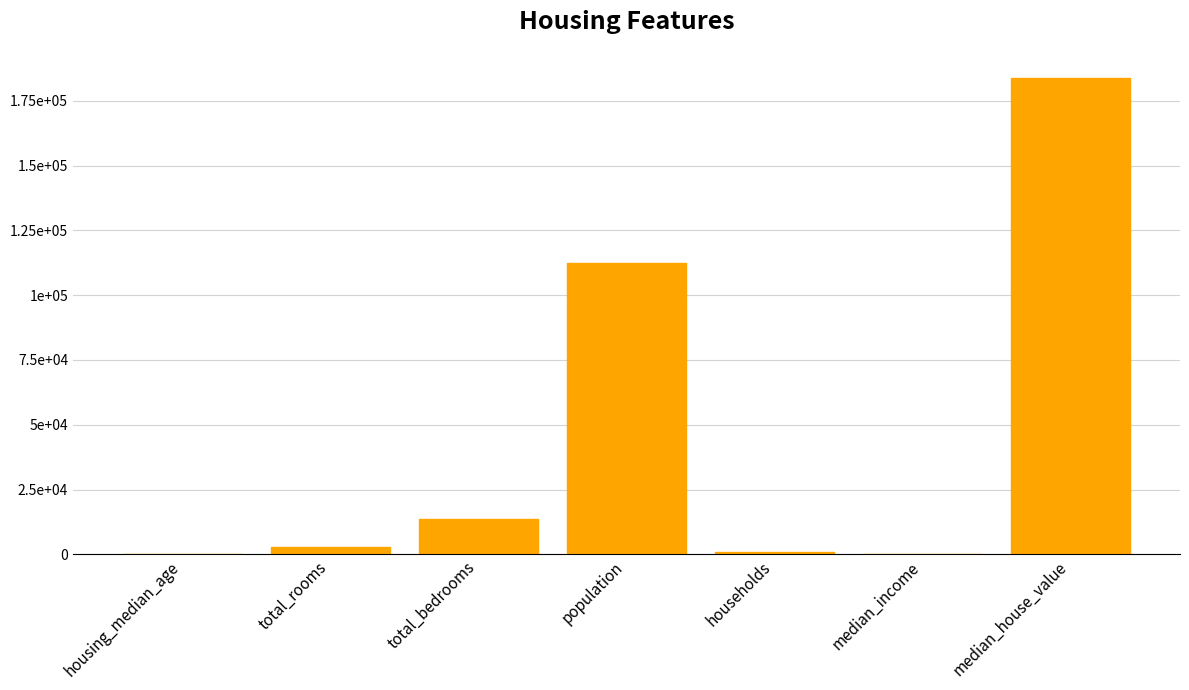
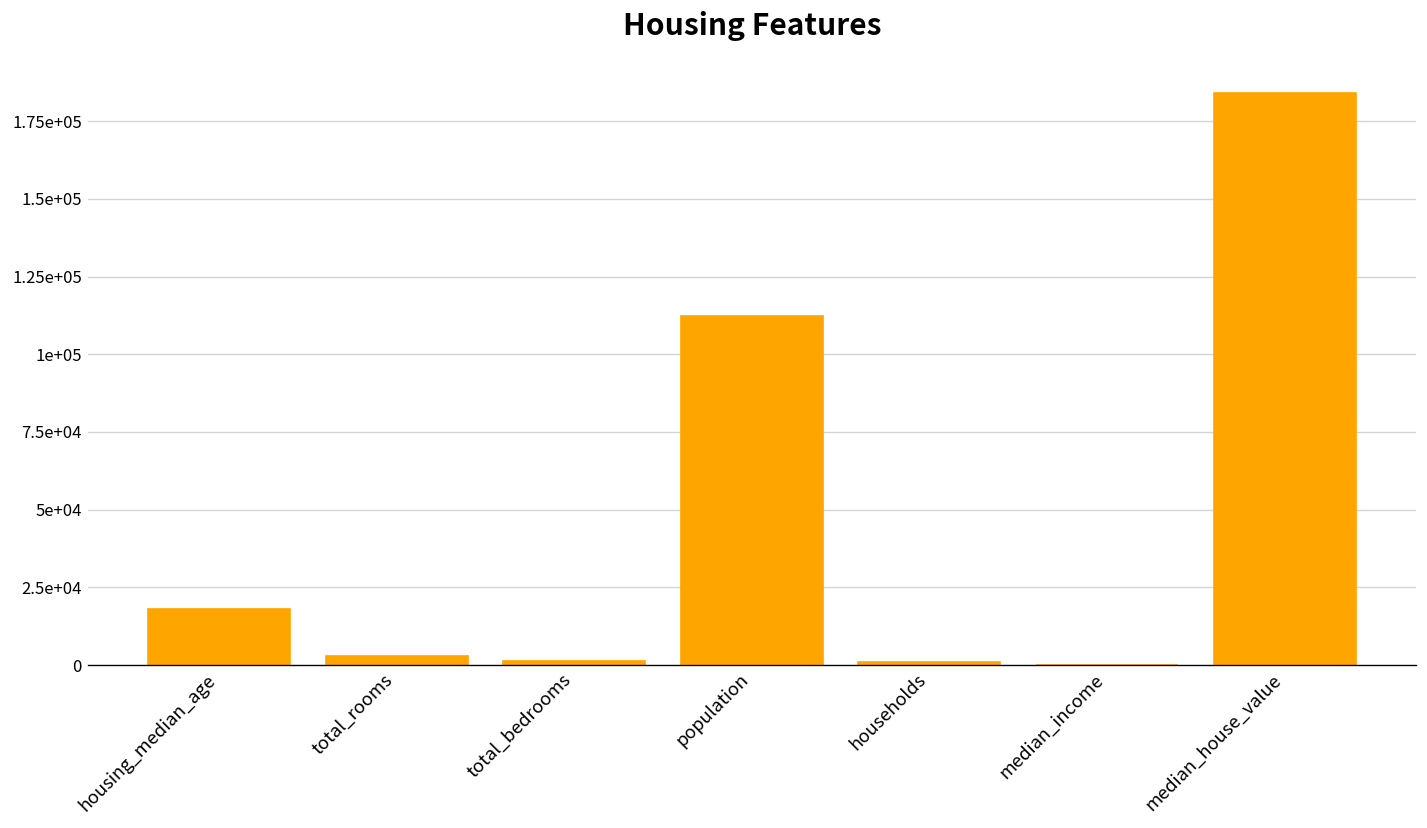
housing_median_age: 0 -> 18000
total_bedrooms: 14000 -> 1000
